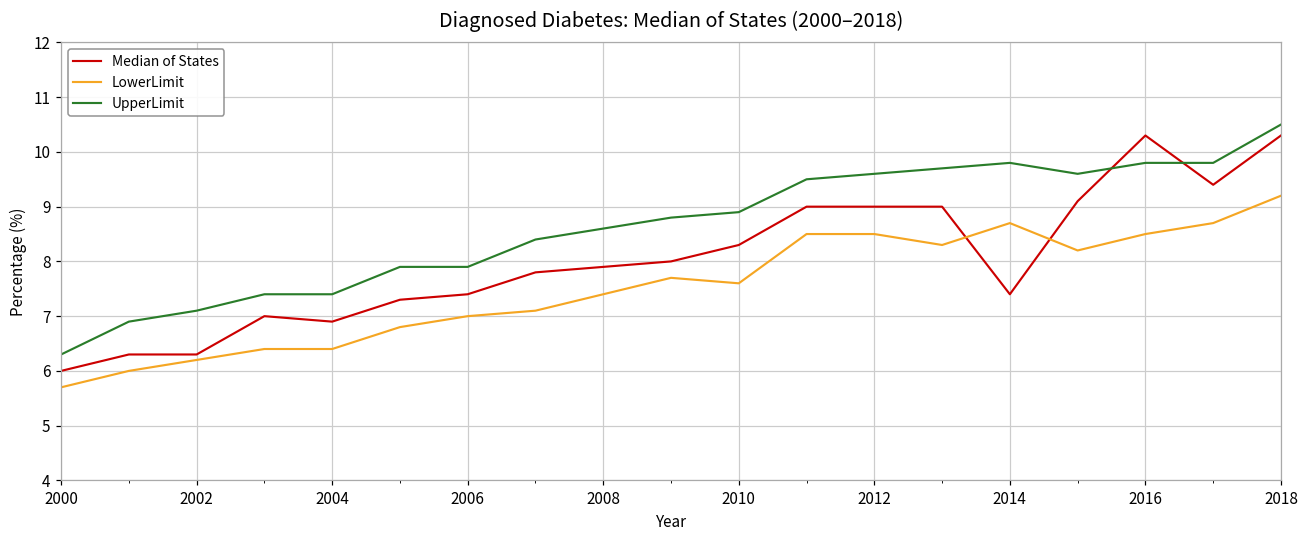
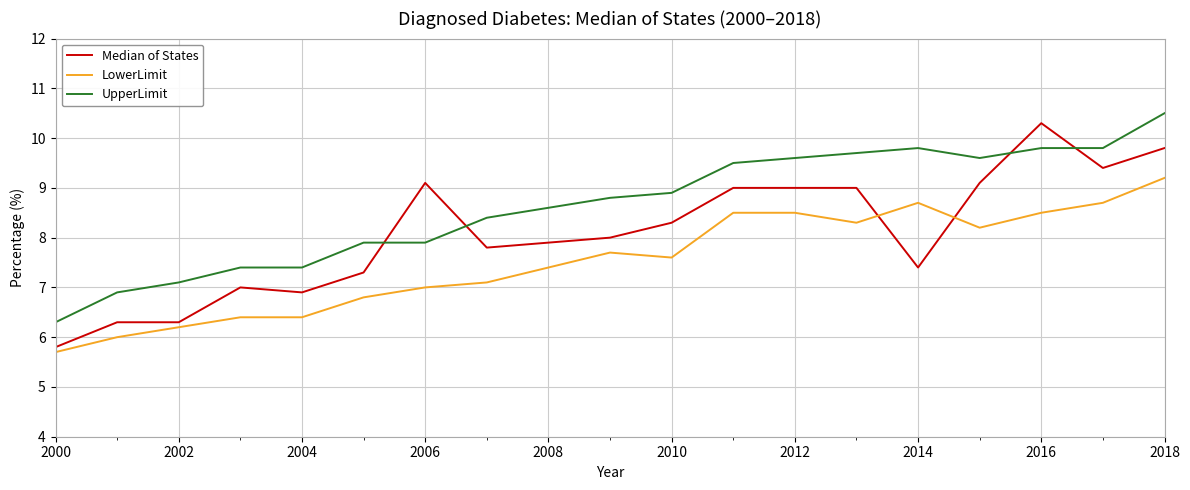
Median of States, 2000: 6.0 -> 5.8
Median of States, 2006: 7.4 -> 9.1
Median of States, 2018: 10.3 -> 9.8
